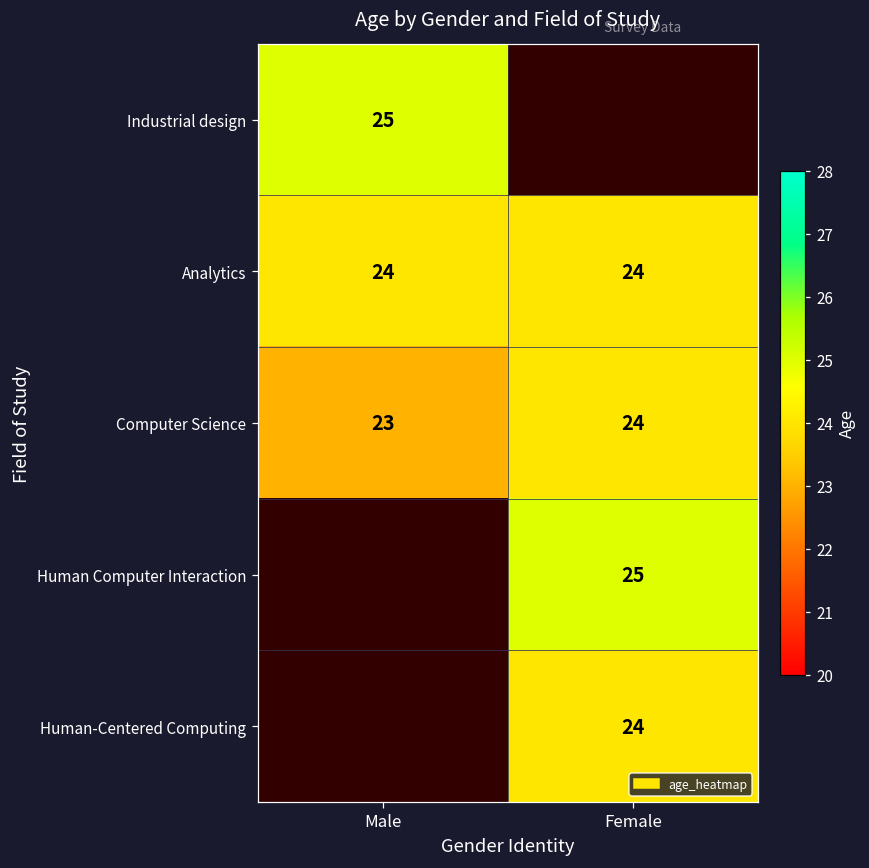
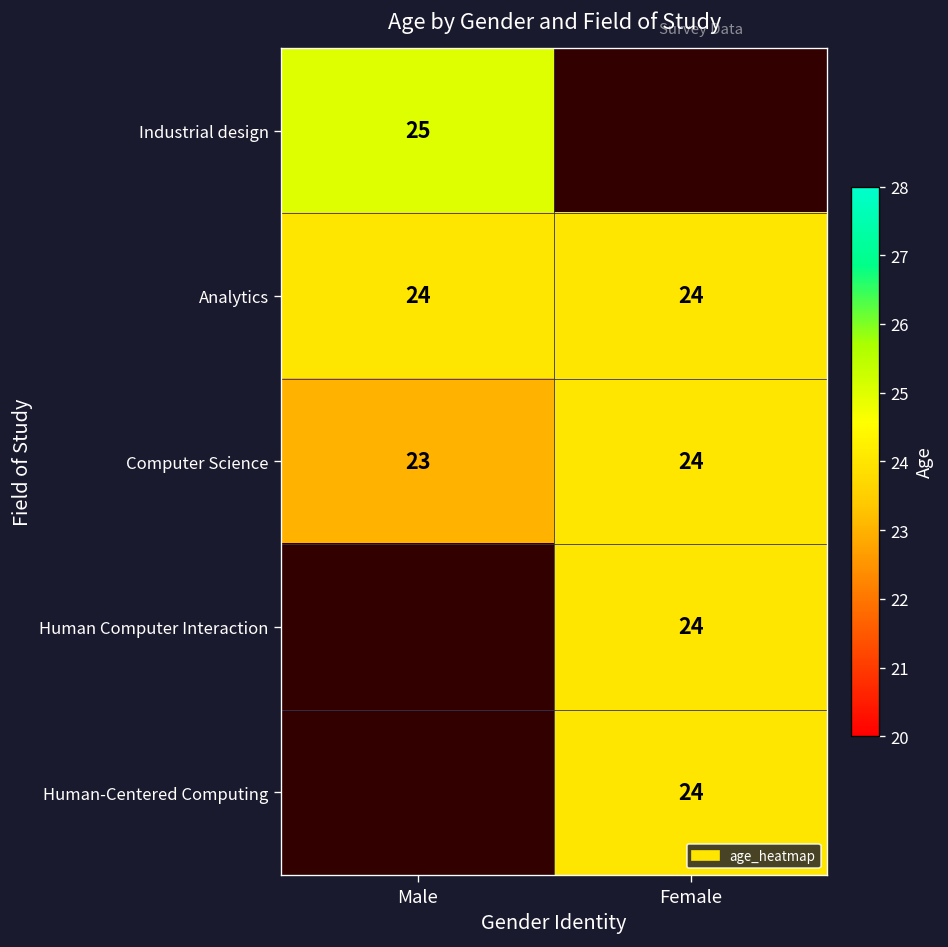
Human Computer Interaction, Female: 25 -> 24
